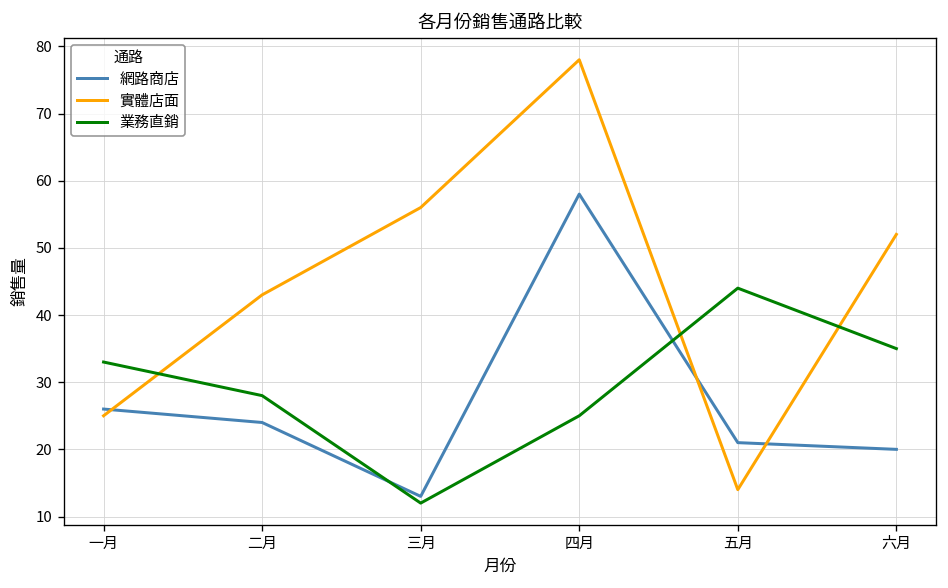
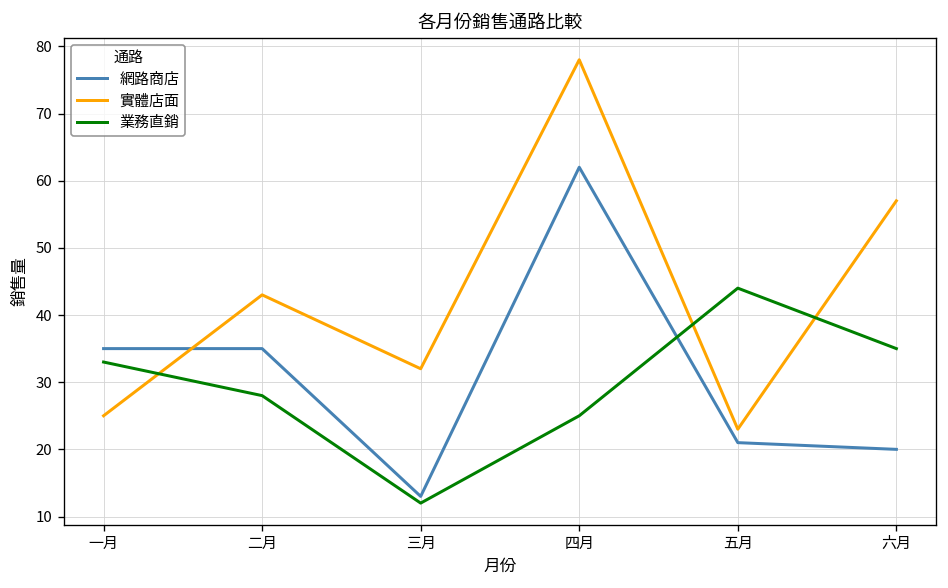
網路商店, 一月: 26 -> 35
網路商店, 二月: 24 -> 35
實體店面, 三月: 56 -> 32
網路商店, 四月: 58 -> 62
實體店面, 五月: 14 -> 23
實體店面, 六月: 52 -> 57
